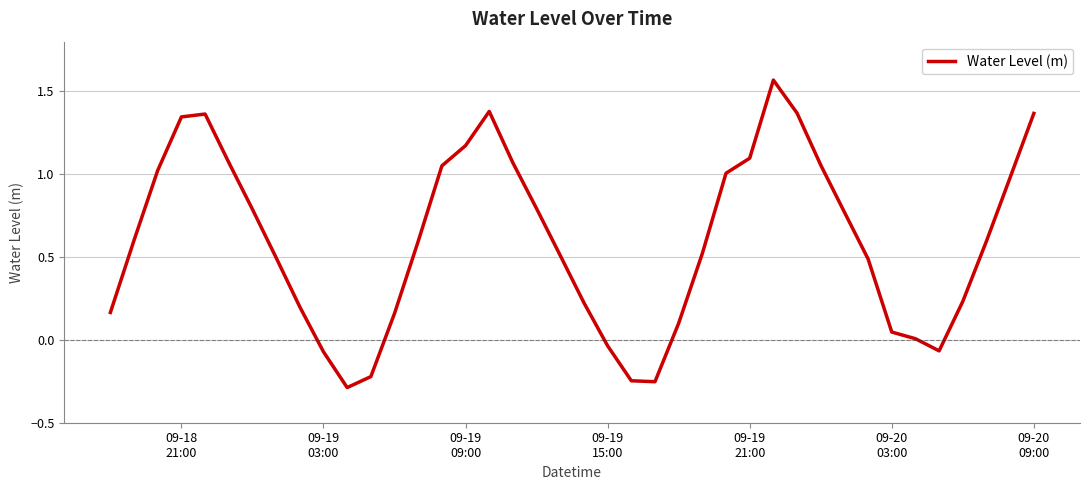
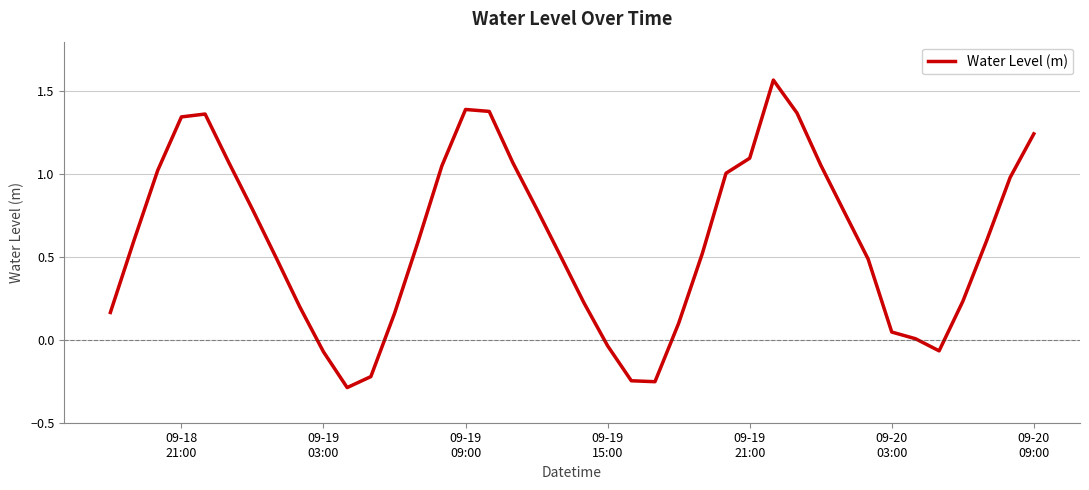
09-19 09:00: 1.17 -> 1.39
09-20 09:00: 1.37 -> 1.24
